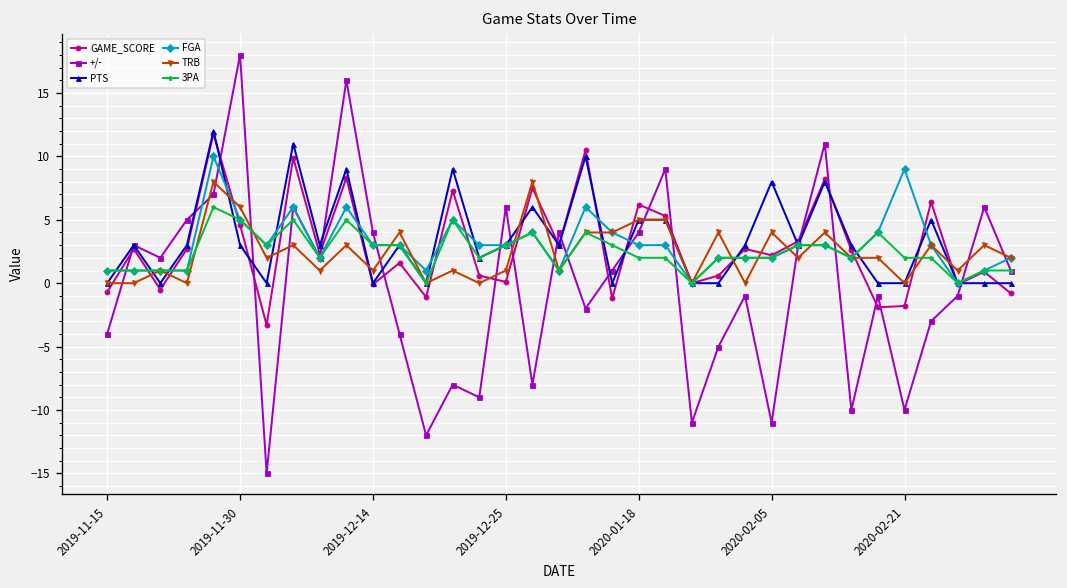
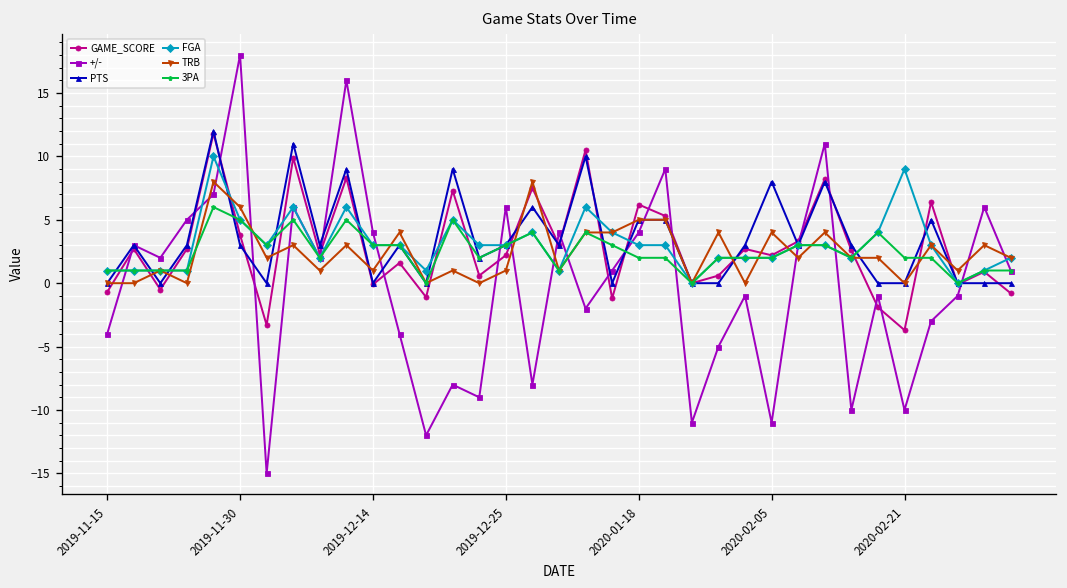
GAME_SCORE, 2019-11-30: 4.6 -> 3.8
GAME_SCORE, 2019-12-25: 0.1 -> 2.2
GAME_SCORE, 2020-02-21: -1.8 -> -3.7
